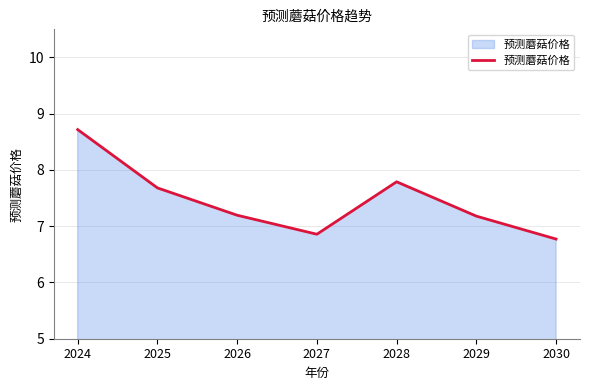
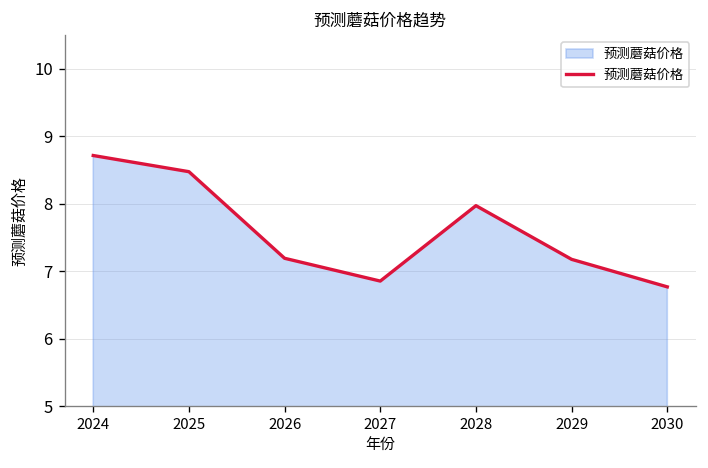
2025: 7.7 -> 8.5
2028: 7.8 -> 8.0
